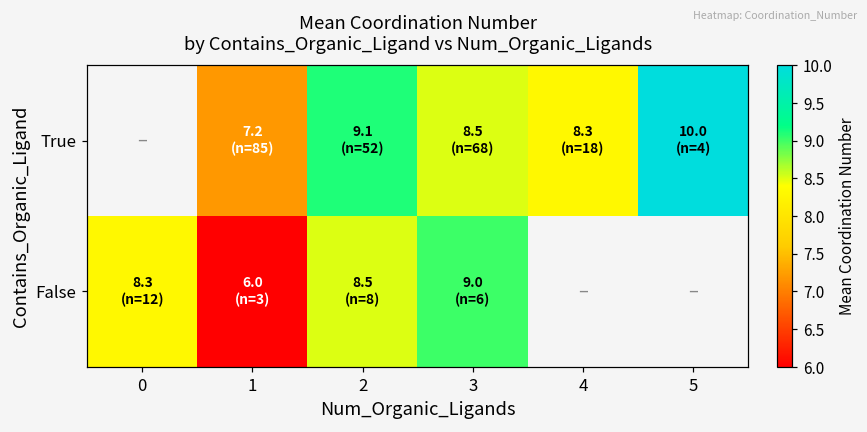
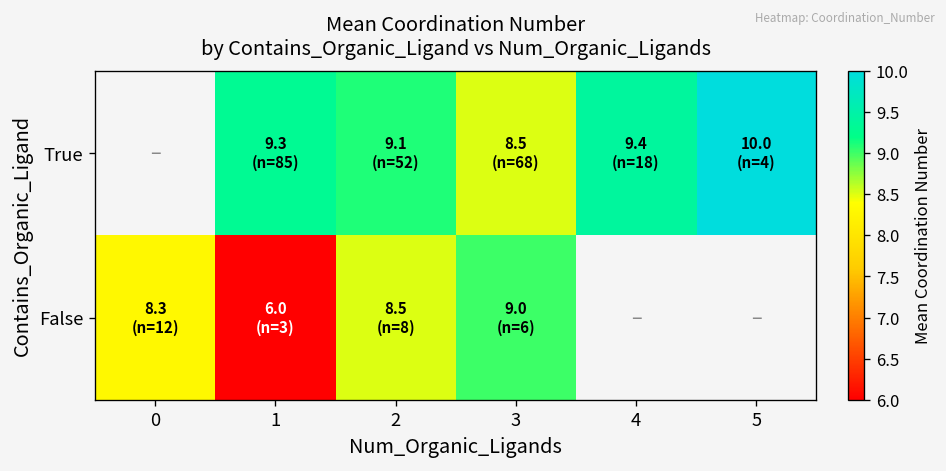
True, 1: 7.2 -> 9.3
True, 4: 8.3 -> 9.4
